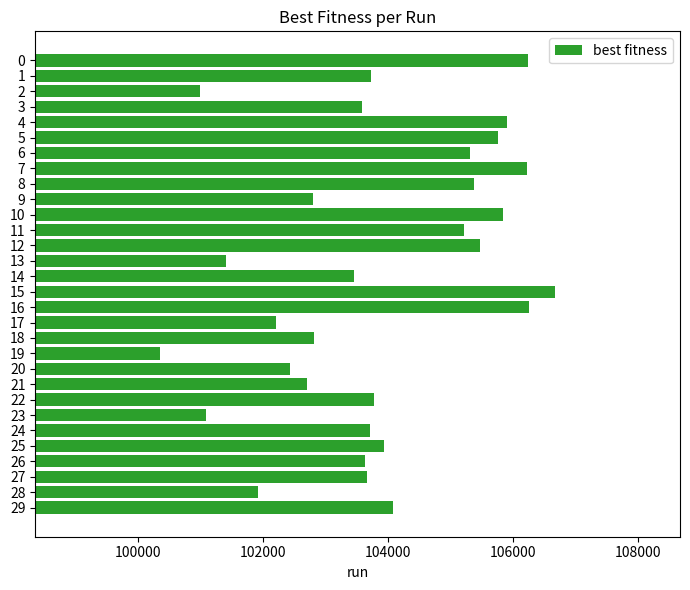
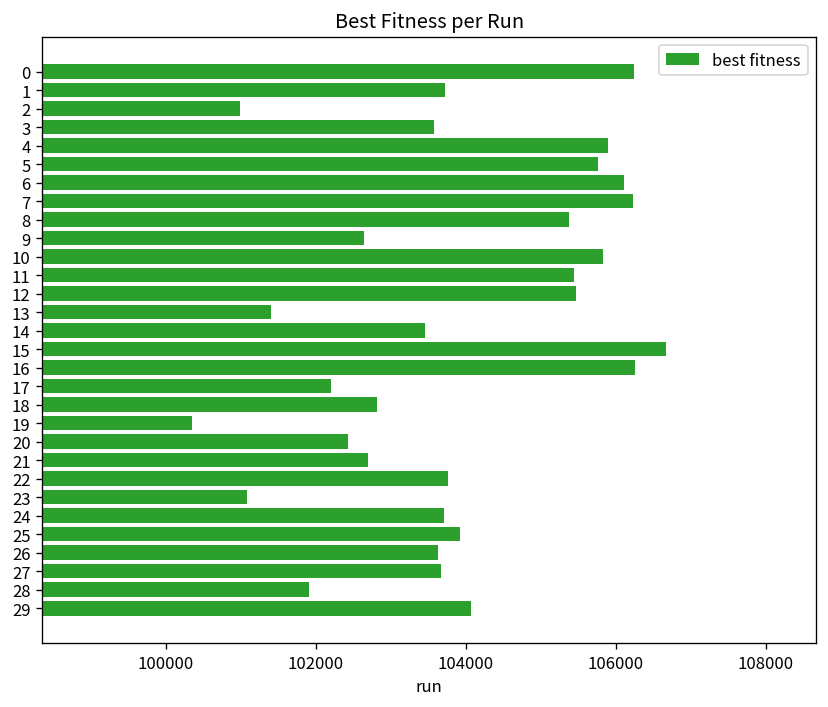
6: 105300 -> 106100
9: 102800 -> 102600
11: 105200 -> 105400
